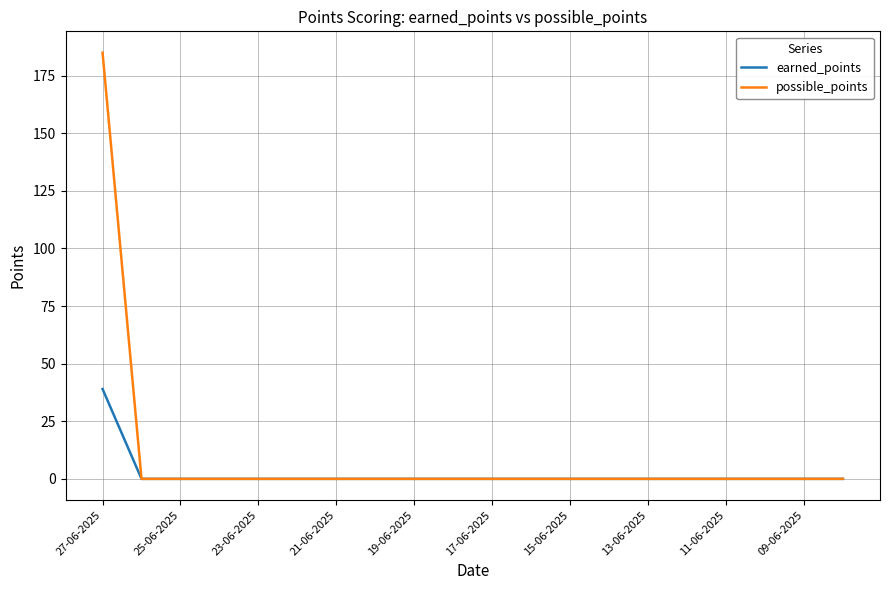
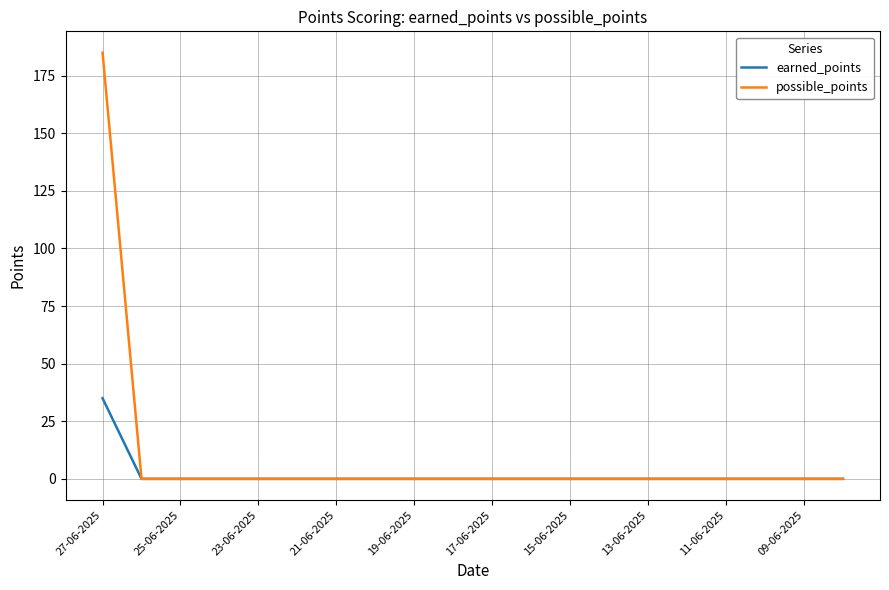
earned_points, 27-06-2025: 39 -> 35
